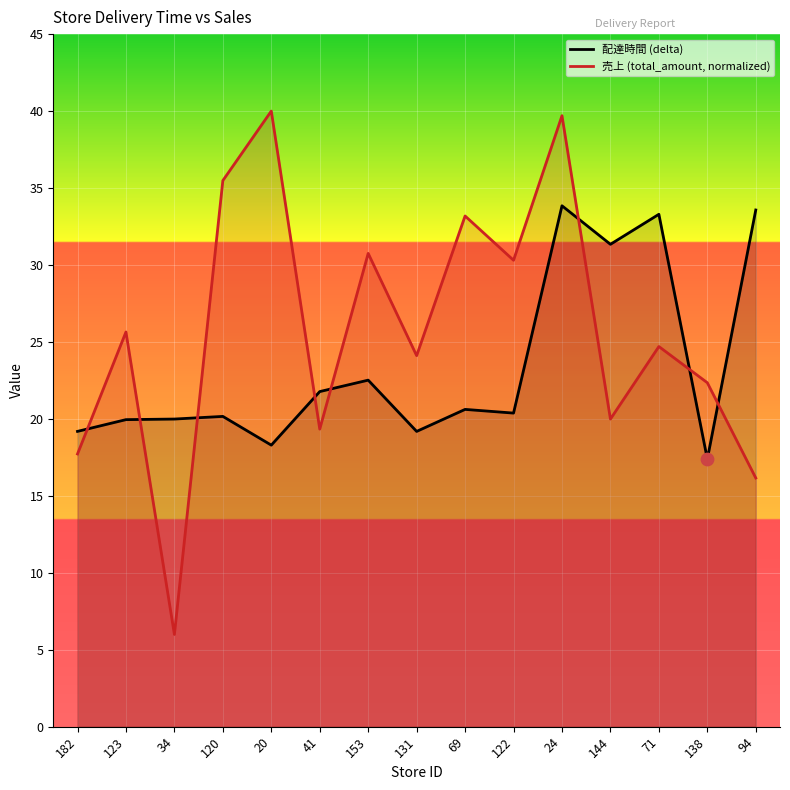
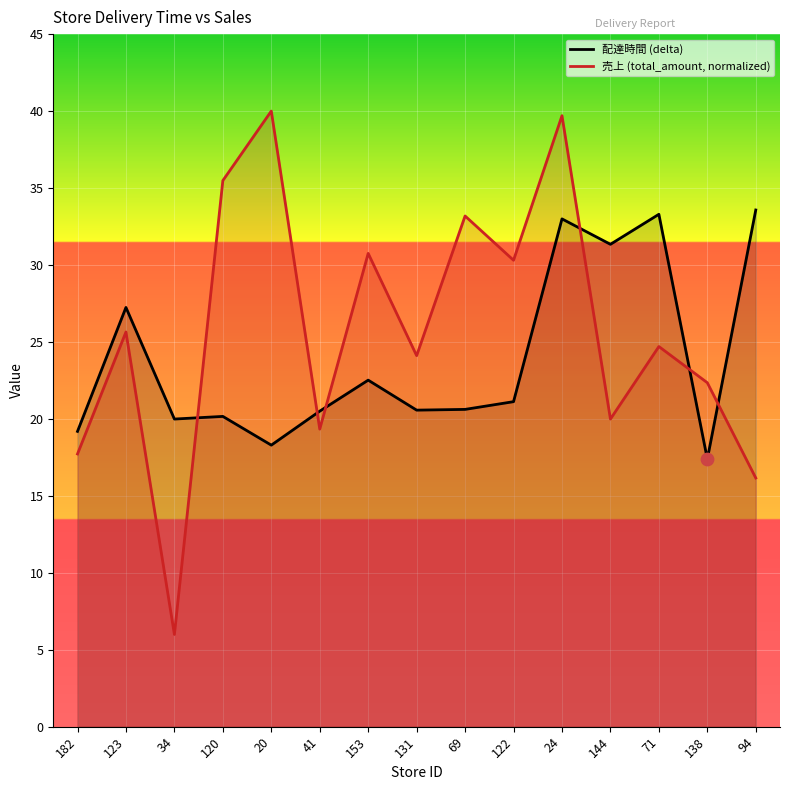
配達時間 (delta), 123: 20.0 -> 27.2
配達時間 (delta), 41: 21.8 -> 20.5
配達時間 (delta), 131: 19.2 -> 20.6
配達時間 (delta), 122: 20.4 -> 21.1
配達時間 (delta), 24: 33.8 -> 33.0
